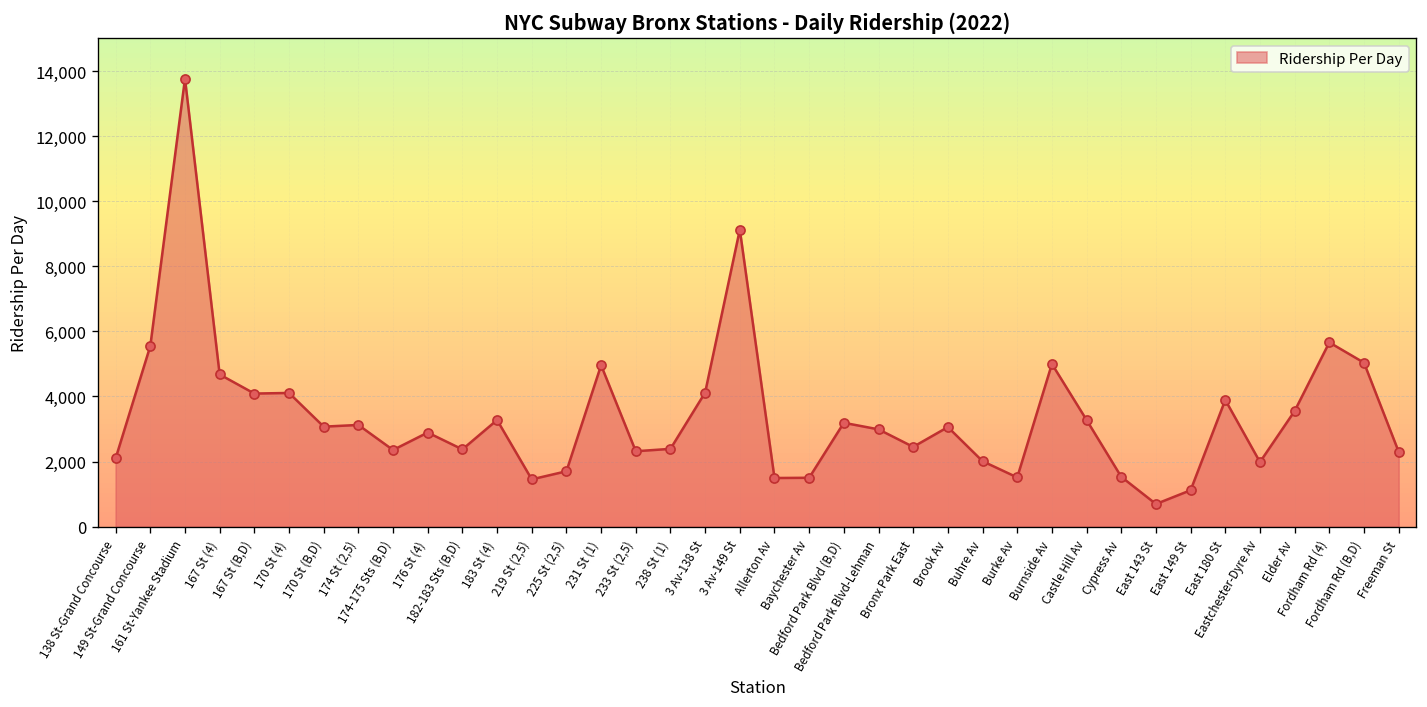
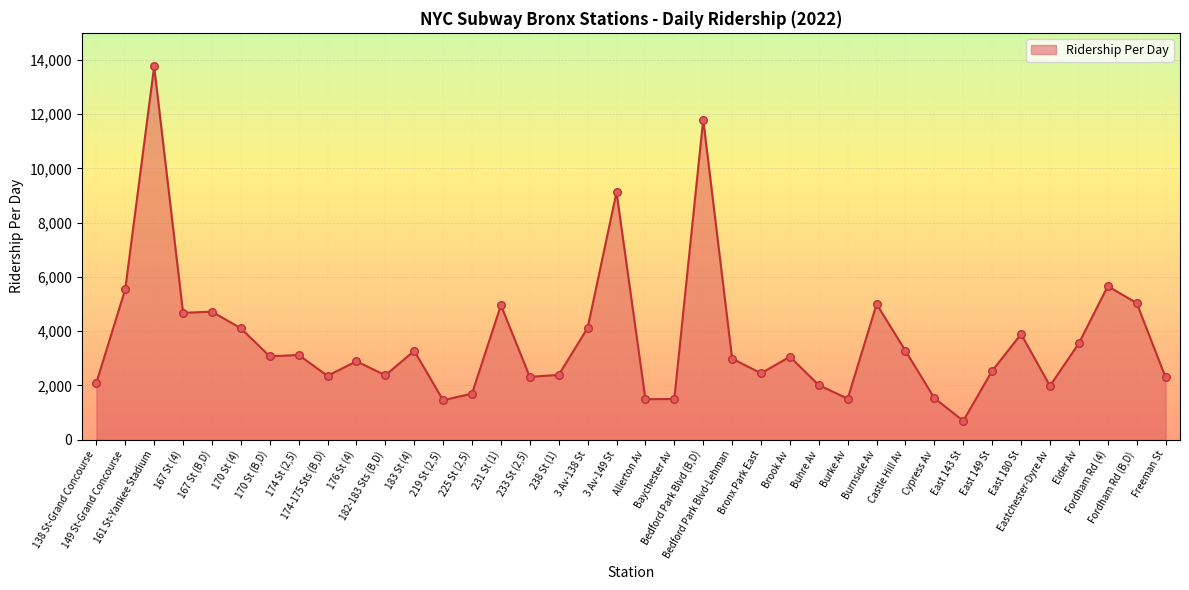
167 St (B,D): 4,100 -> 4,700
Bedford Park Blvd (B,D): 3,200 -> 11,800
East 149 St: 1,100 -> 2,500
